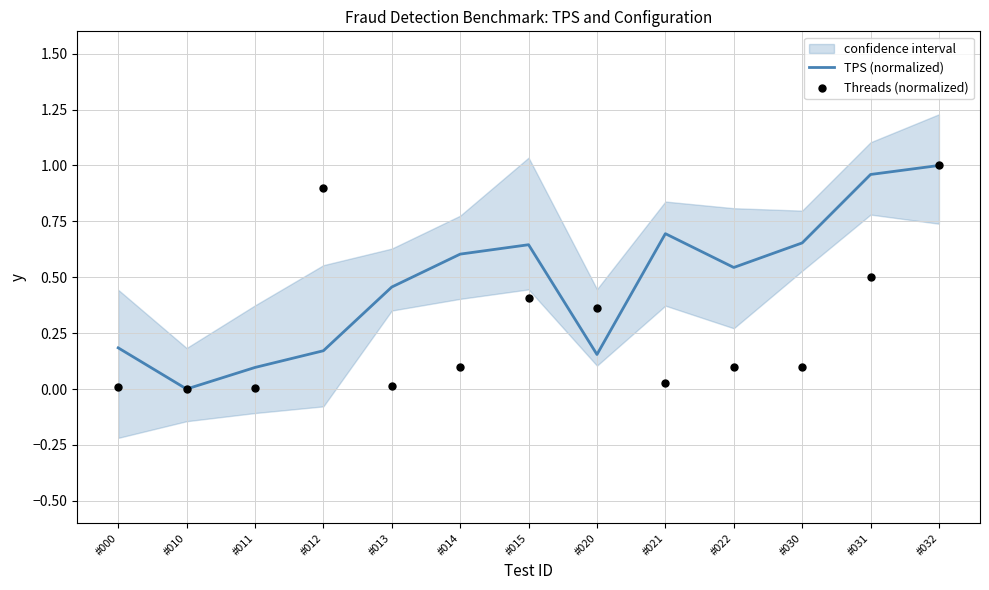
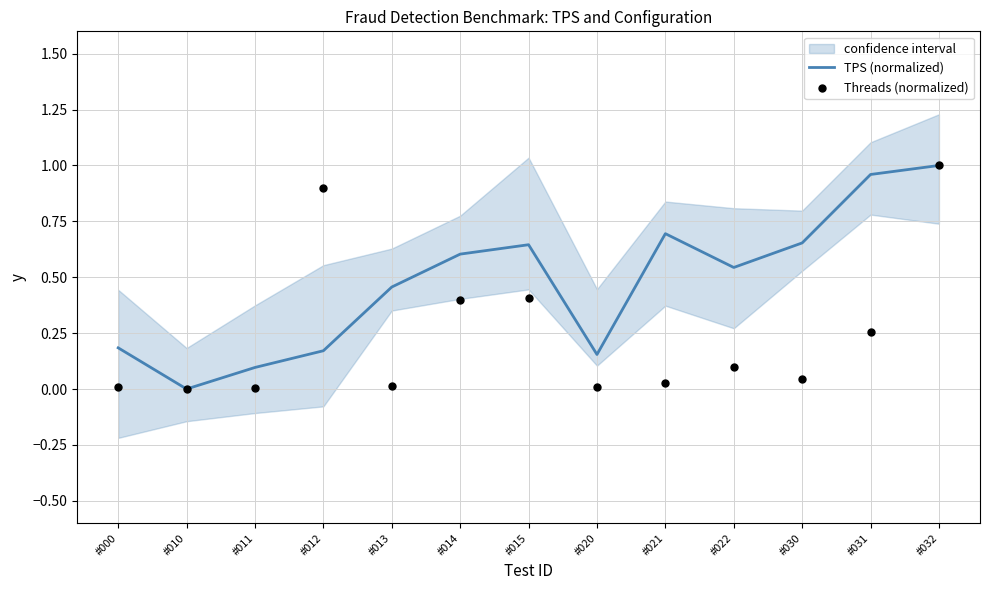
Threads (normalized), #014: 0.10 -> 0.40
Threads (normalized), #020: 0.36 -> 0.01
Threads (normalized), #030: 0.10 -> 0.05
Threads (normalized), #031: 0.50 -> 0.25
